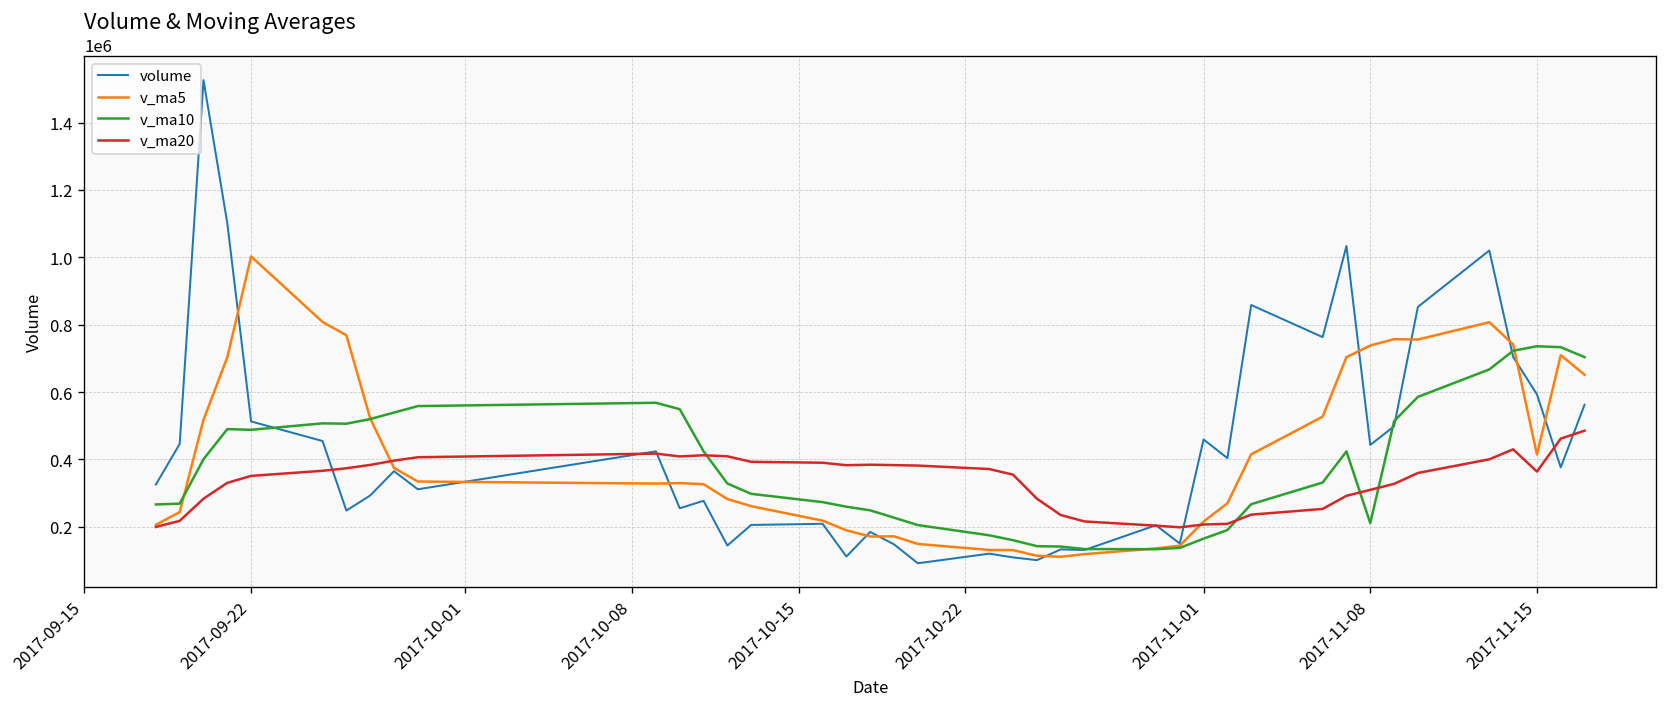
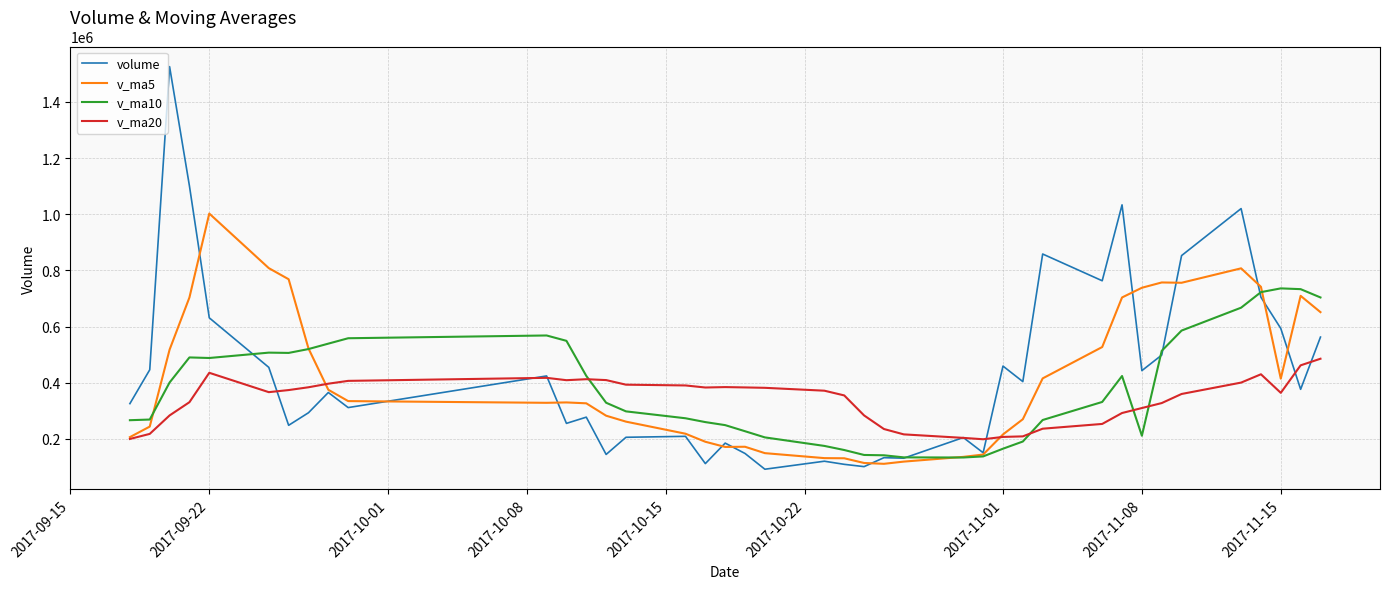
volume, 2017-09-22: 510000 -> 630000
v_ma20, 2017-09-22: 350000 -> 440000
